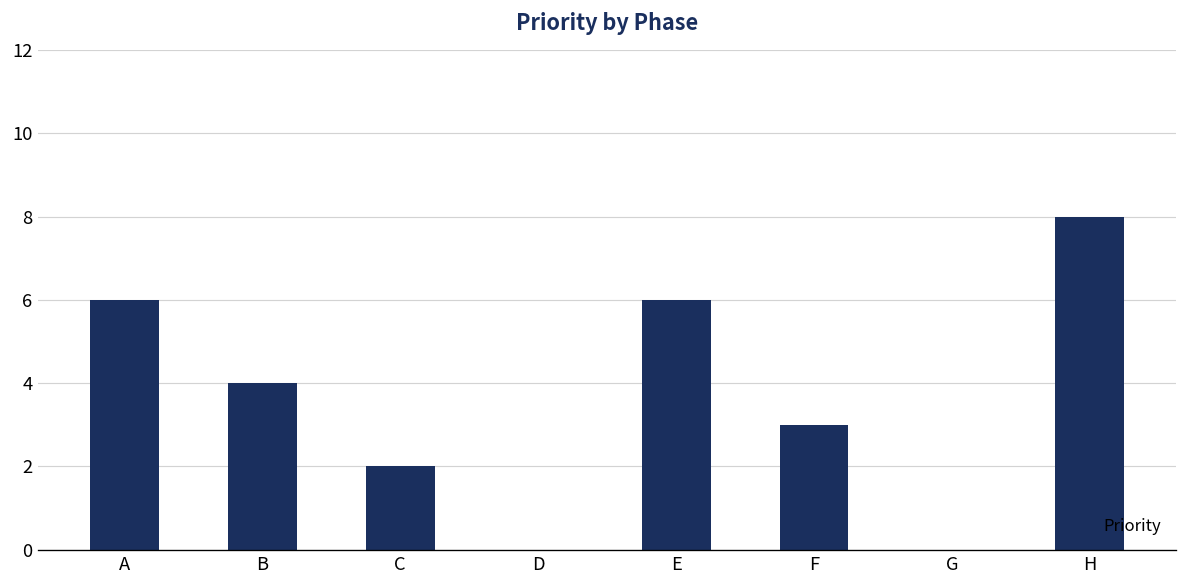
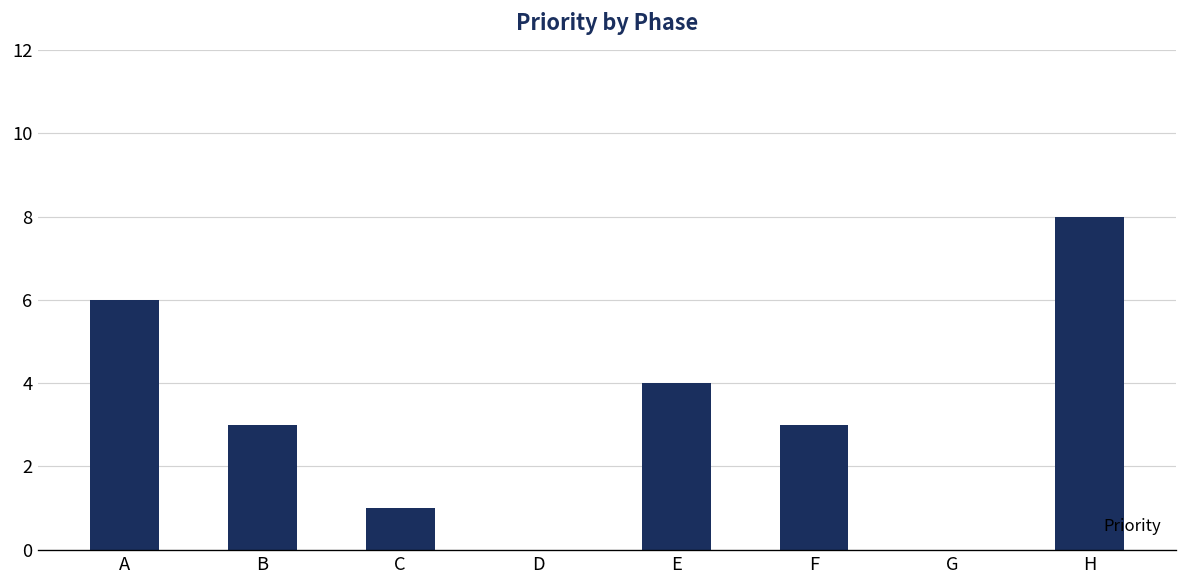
B: 4 -> 3
C: 2 -> 1
E: 6 -> 4
